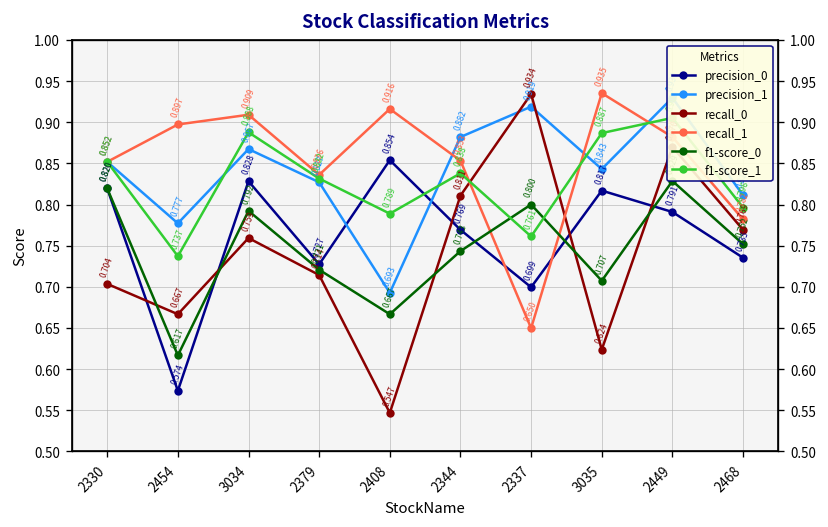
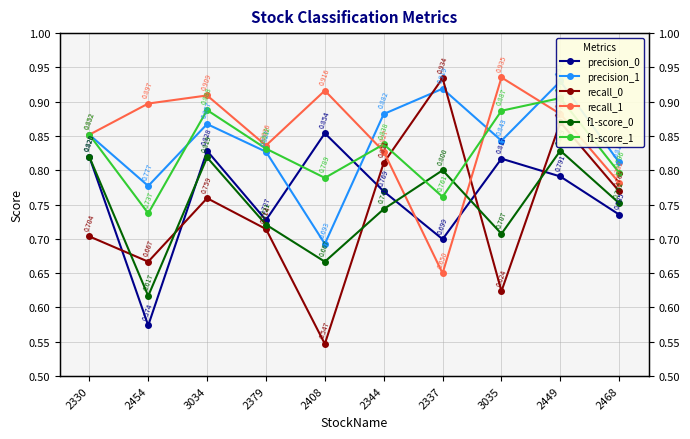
f1-score_0, 3034: 0.792 -> 0.819
recall_1, 2344: 0.853 -> 0.827
